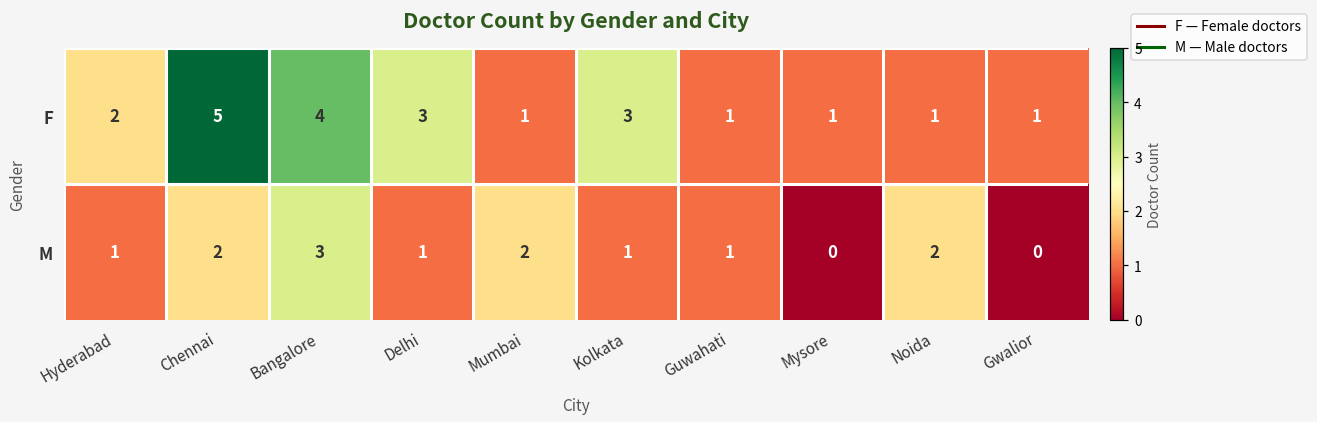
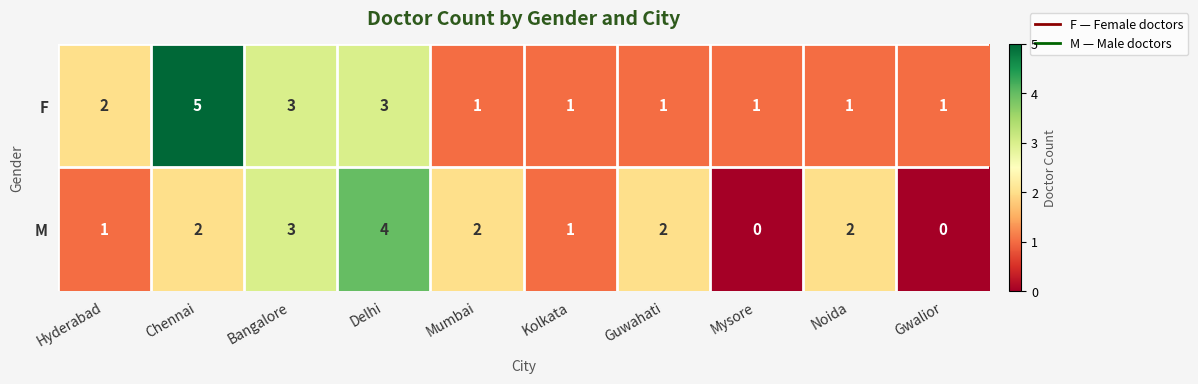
F, Bangalore: 4 -> 3
F, Kolkata: 3 -> 1
M, Delhi: 1 -> 4
M, Guwahati: 1 -> 2
